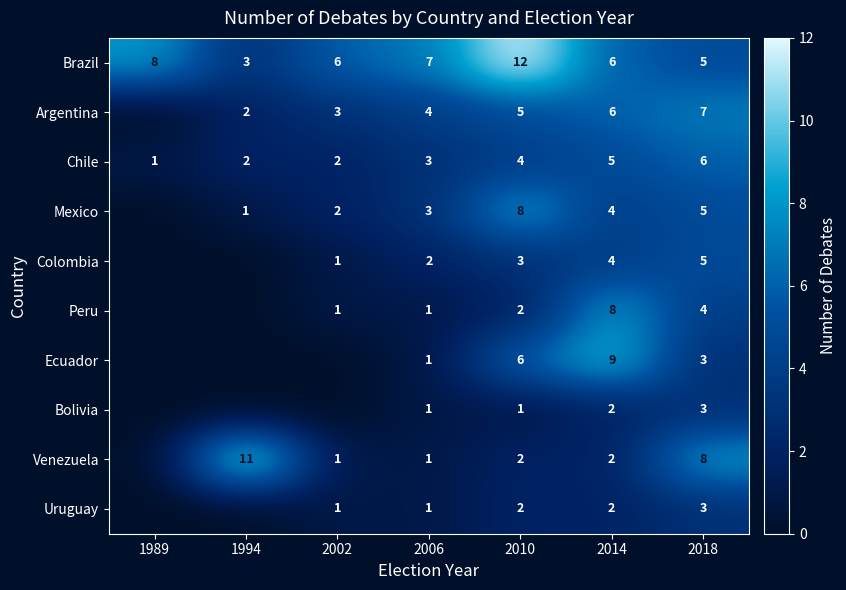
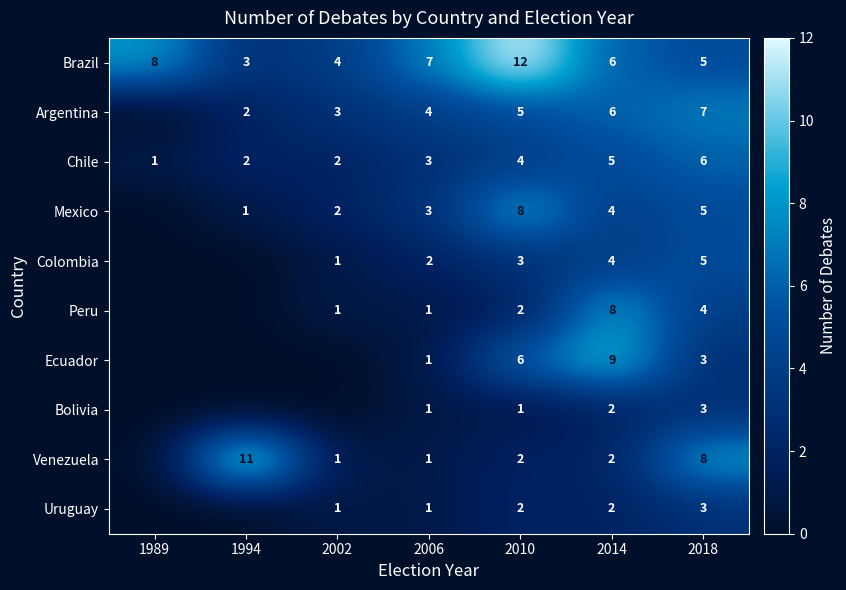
Brazil, 2002: 6 -> 4
